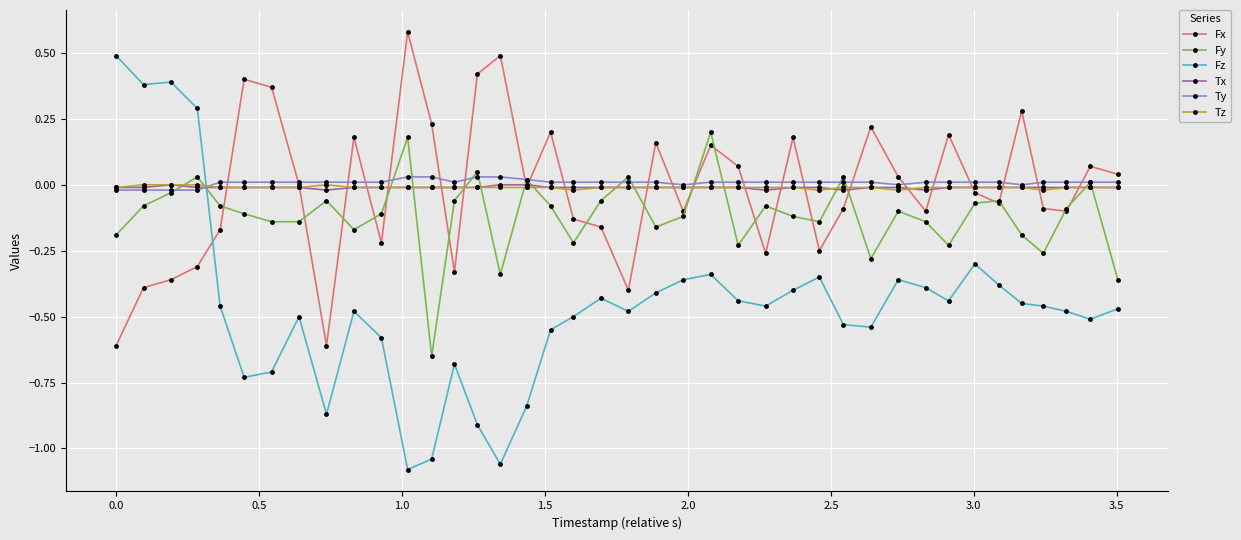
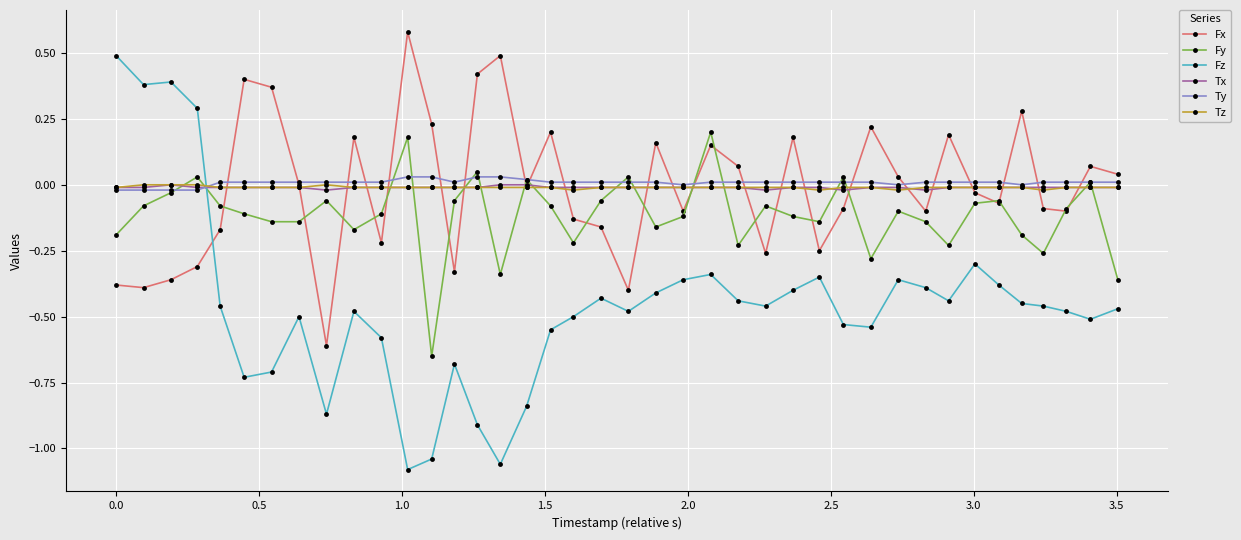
Fx, 0.0: -0.61 -> -0.38
